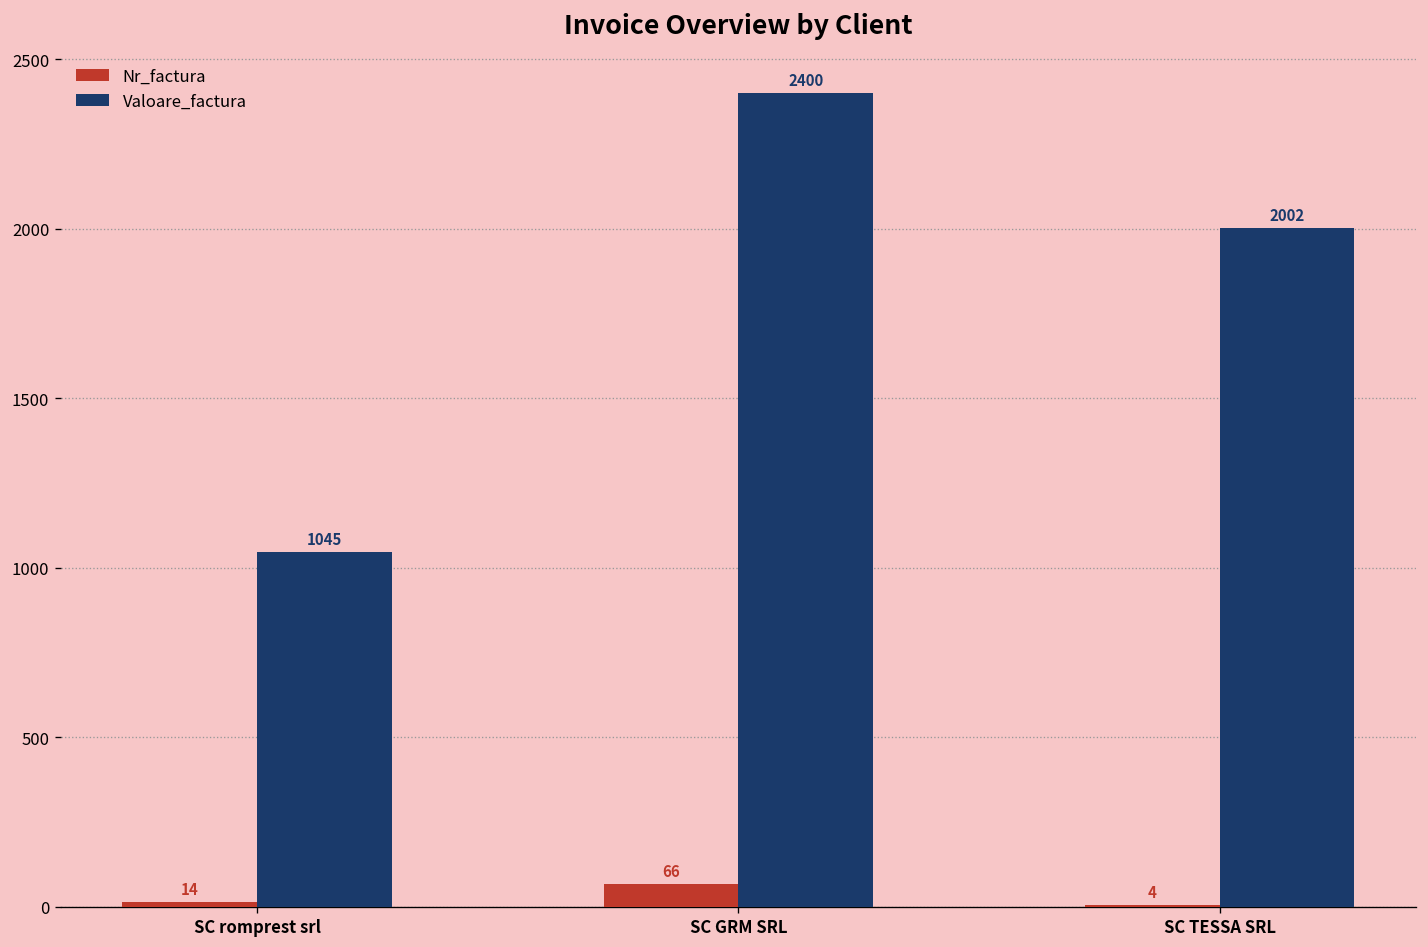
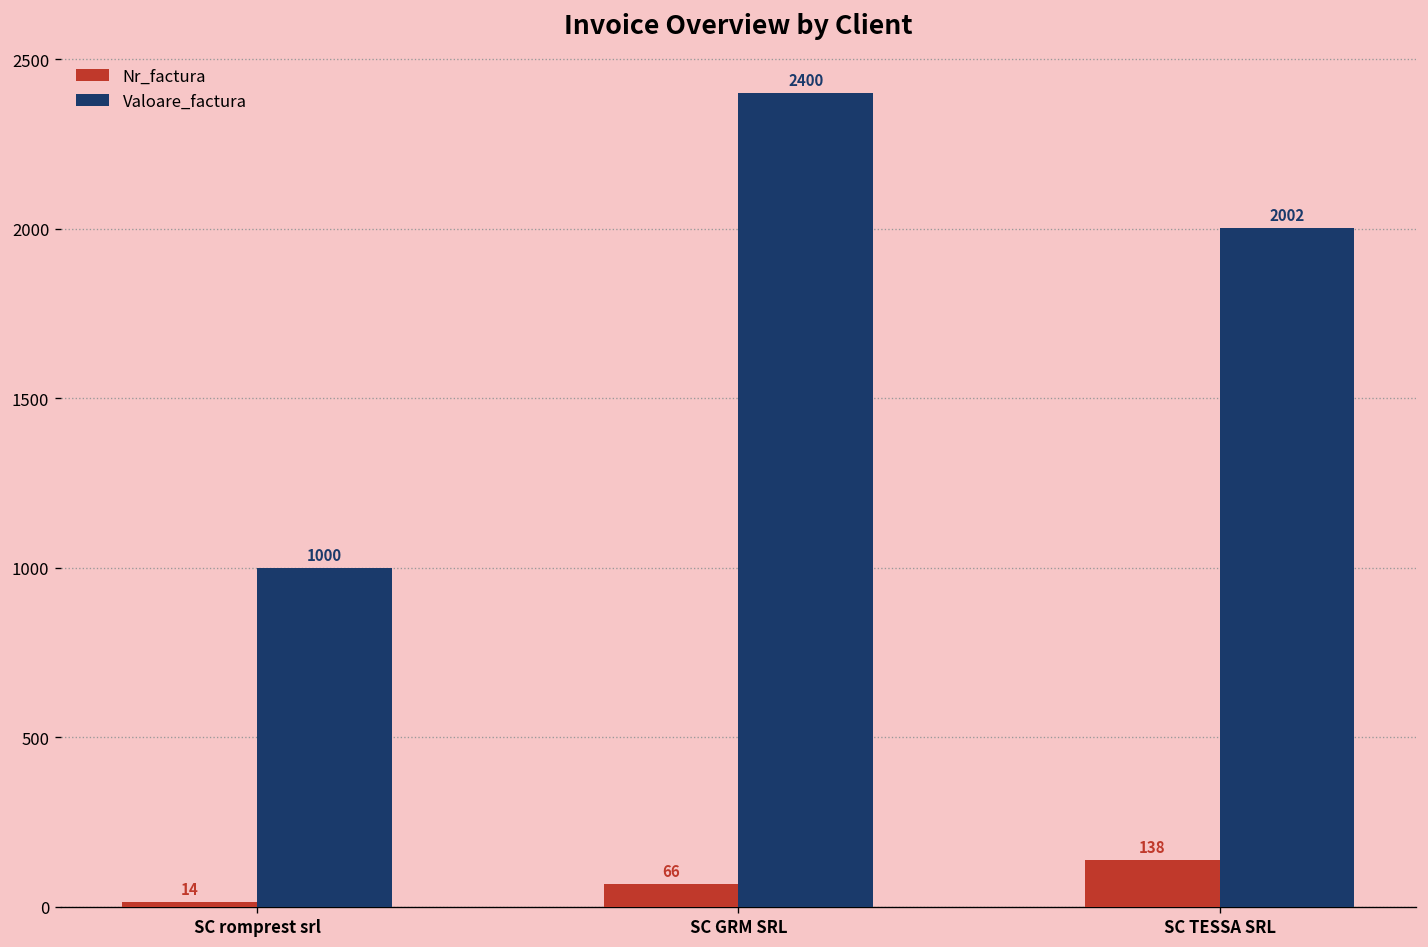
Valoare_factura, SC romprest srl: 1045 -> 1000
Nr_factura, SC TESSA SRL: 4 -> 138
